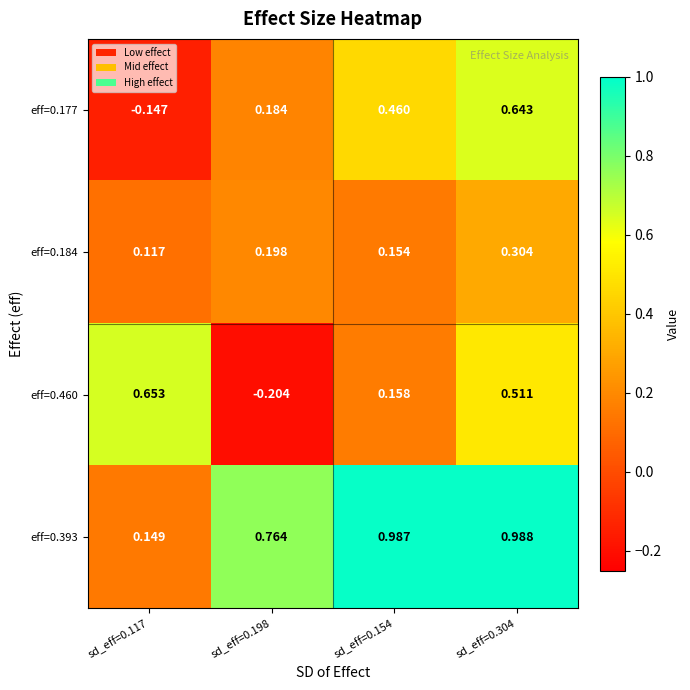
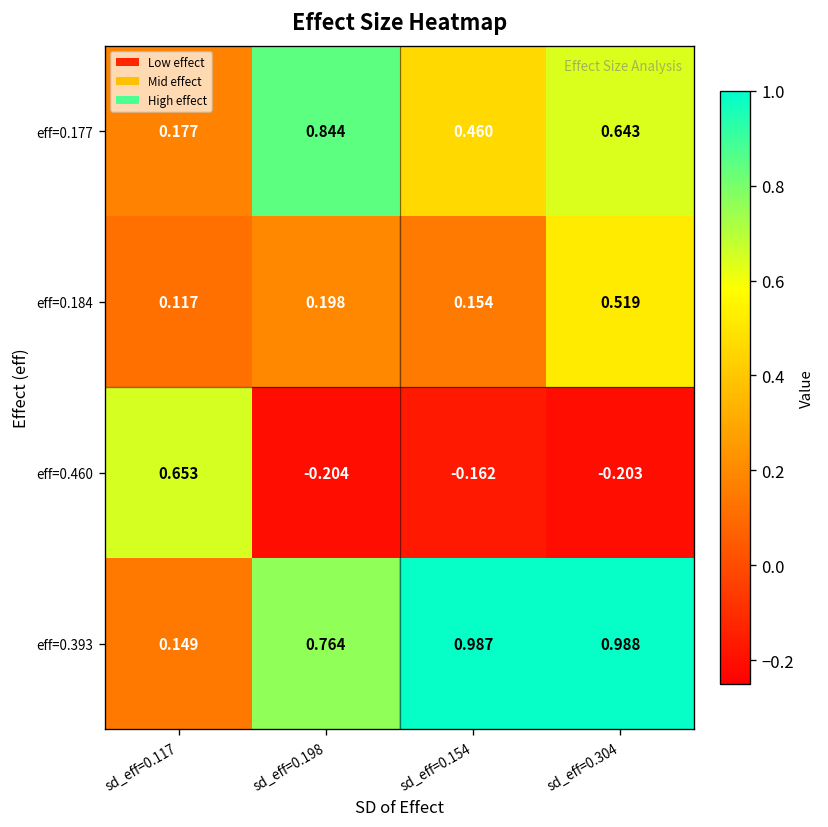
eff=0.177, sd_eff=0.117: -0.147 -> 0.177
eff=0.177, sd_eff=0.198: 0.184 -> 0.844
eff=0.184, sd_eff=0.304: 0.304 -> 0.519
eff=0.460, sd_eff=0.154: 0.158 -> -0.162
eff=0.460, sd_eff=0.304: 0.511 -> -0.203
